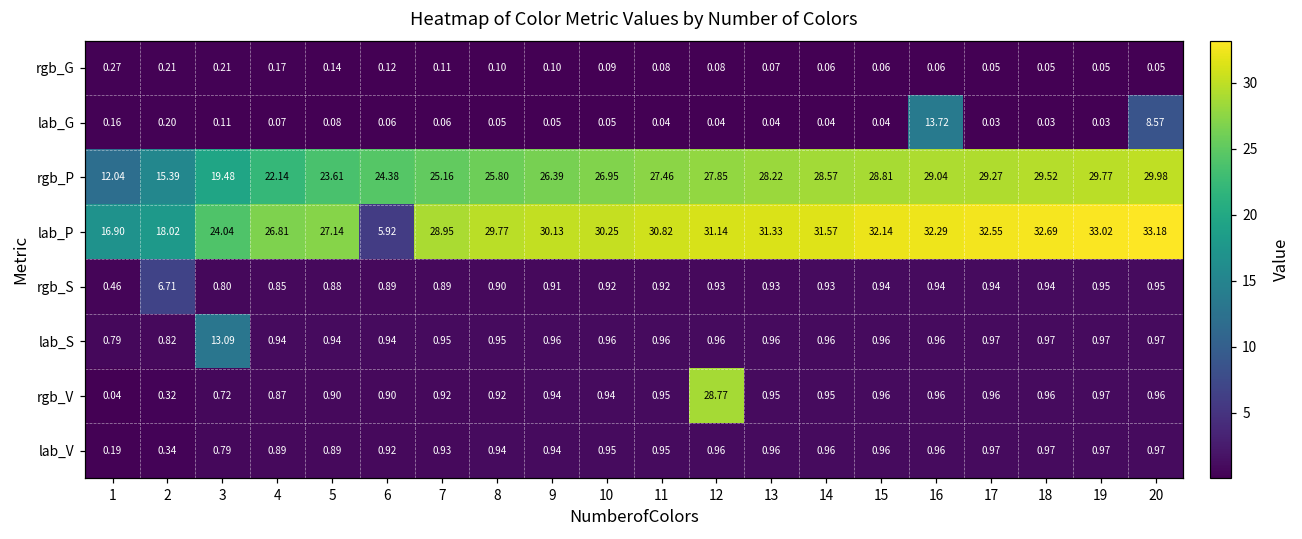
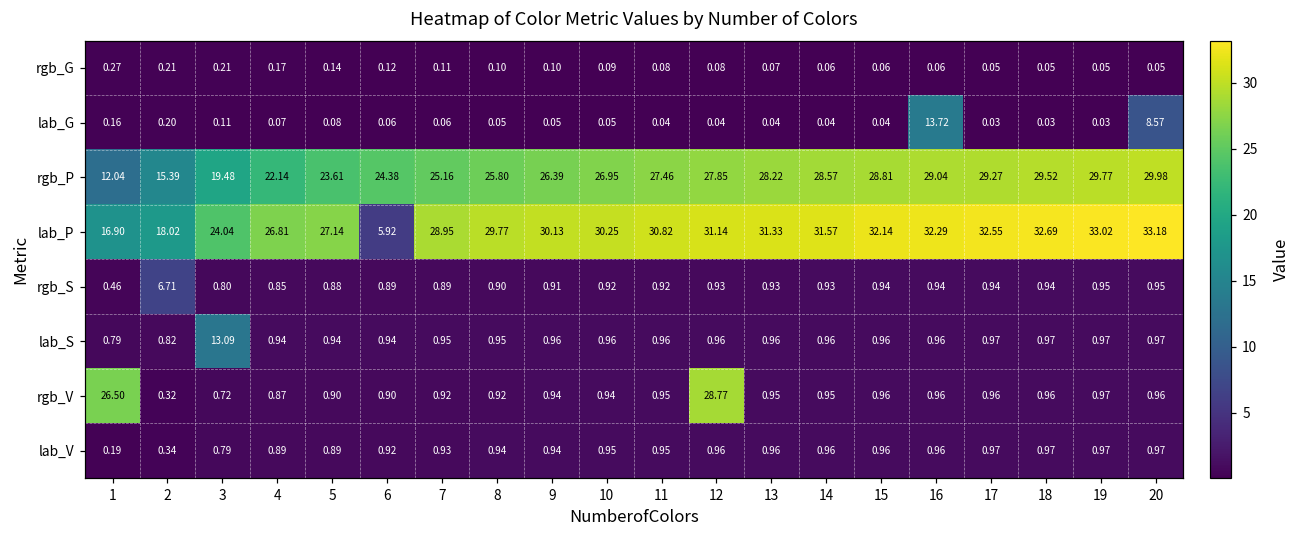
rgb_V, 1: 0.04 -> 26.50
